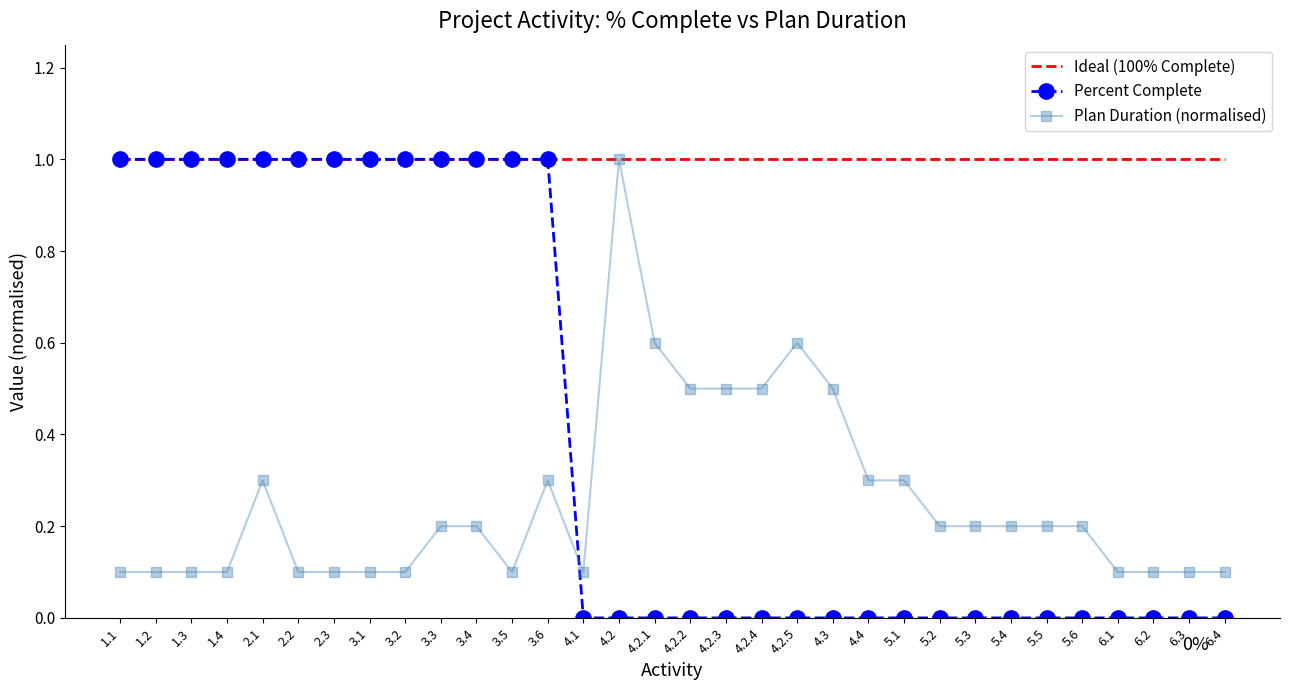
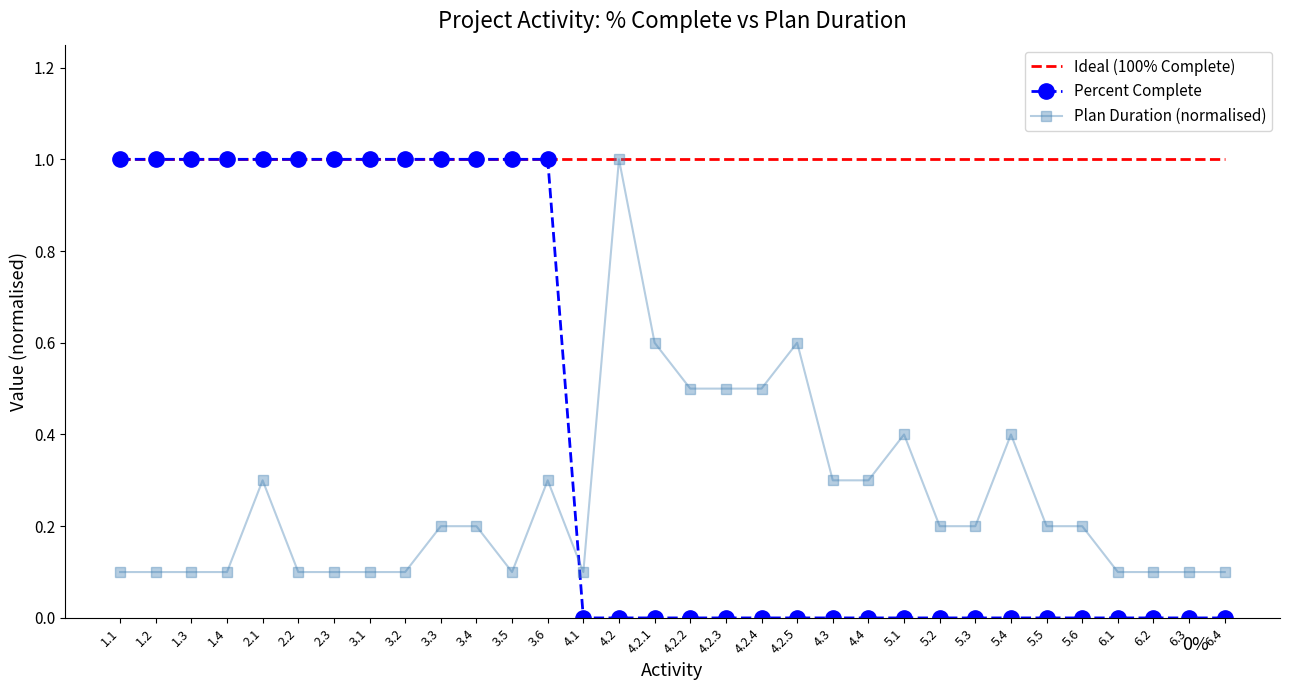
Plan Duration (normalised), 4.3: 0.50 -> 0.30
Plan Duration (normalised), 5.1: 0.30 -> 0.40
Plan Duration (normalised), 5.4: 0.20 -> 0.40
